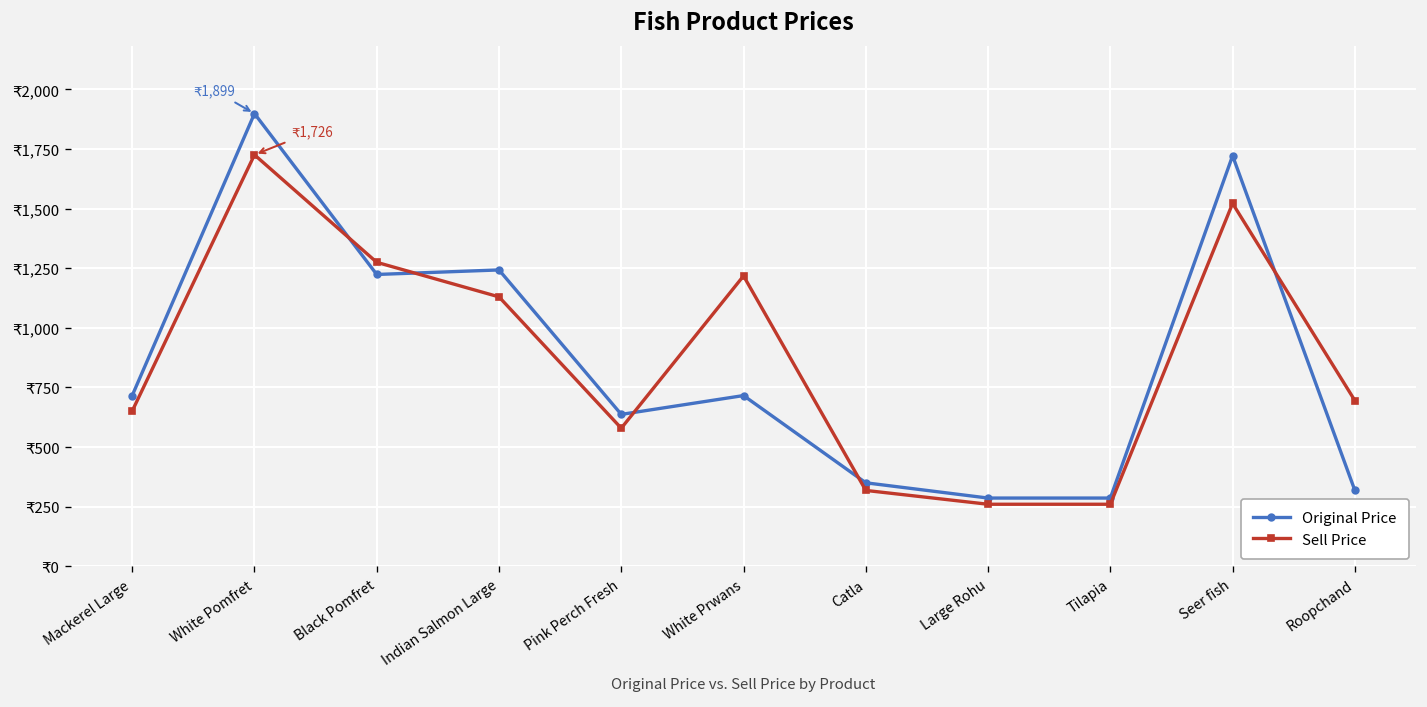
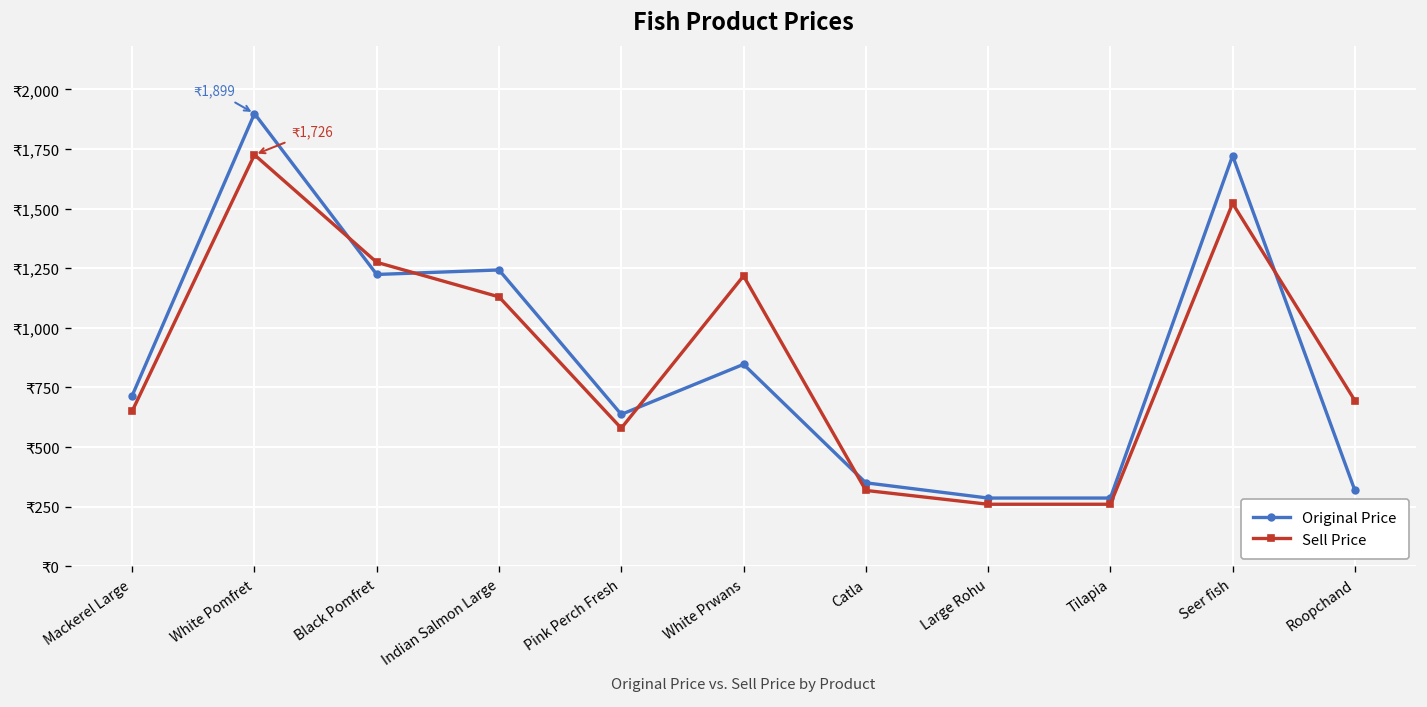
Original Price, White Prwans: ₹720 -> ₹850
